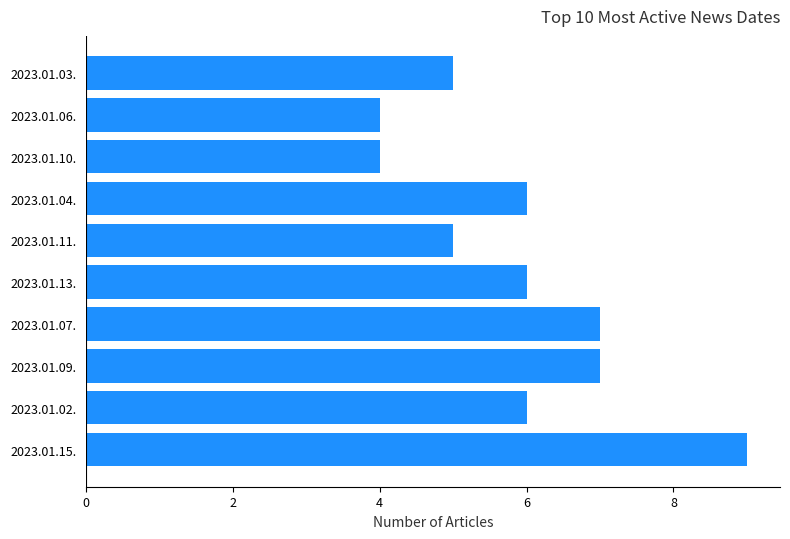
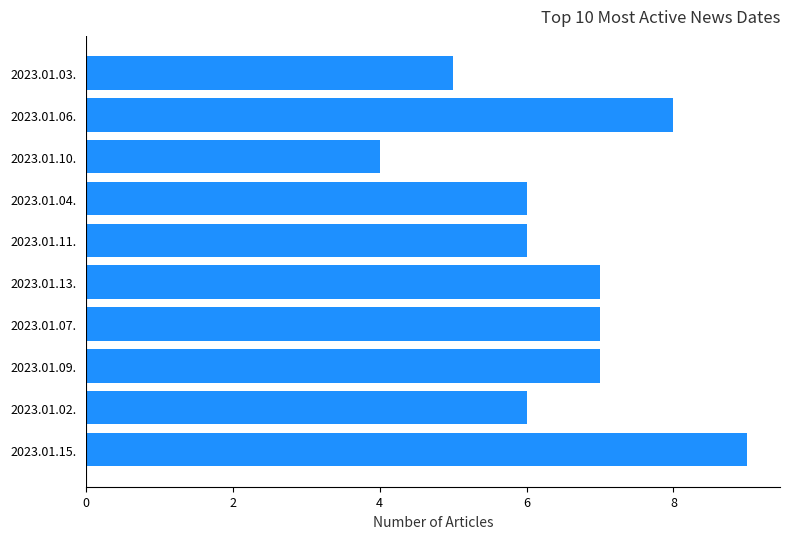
2023.01.06.: 4 -> 8
2023.01.11.: 5 -> 6
2023.01.13.: 6 -> 7
